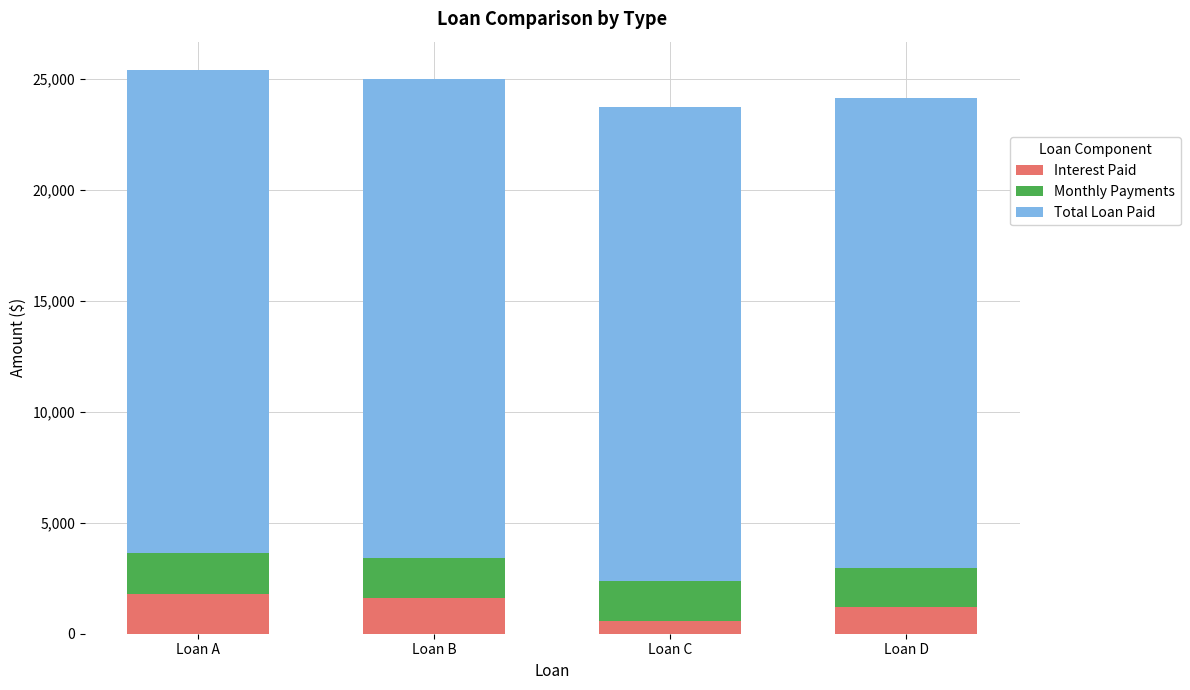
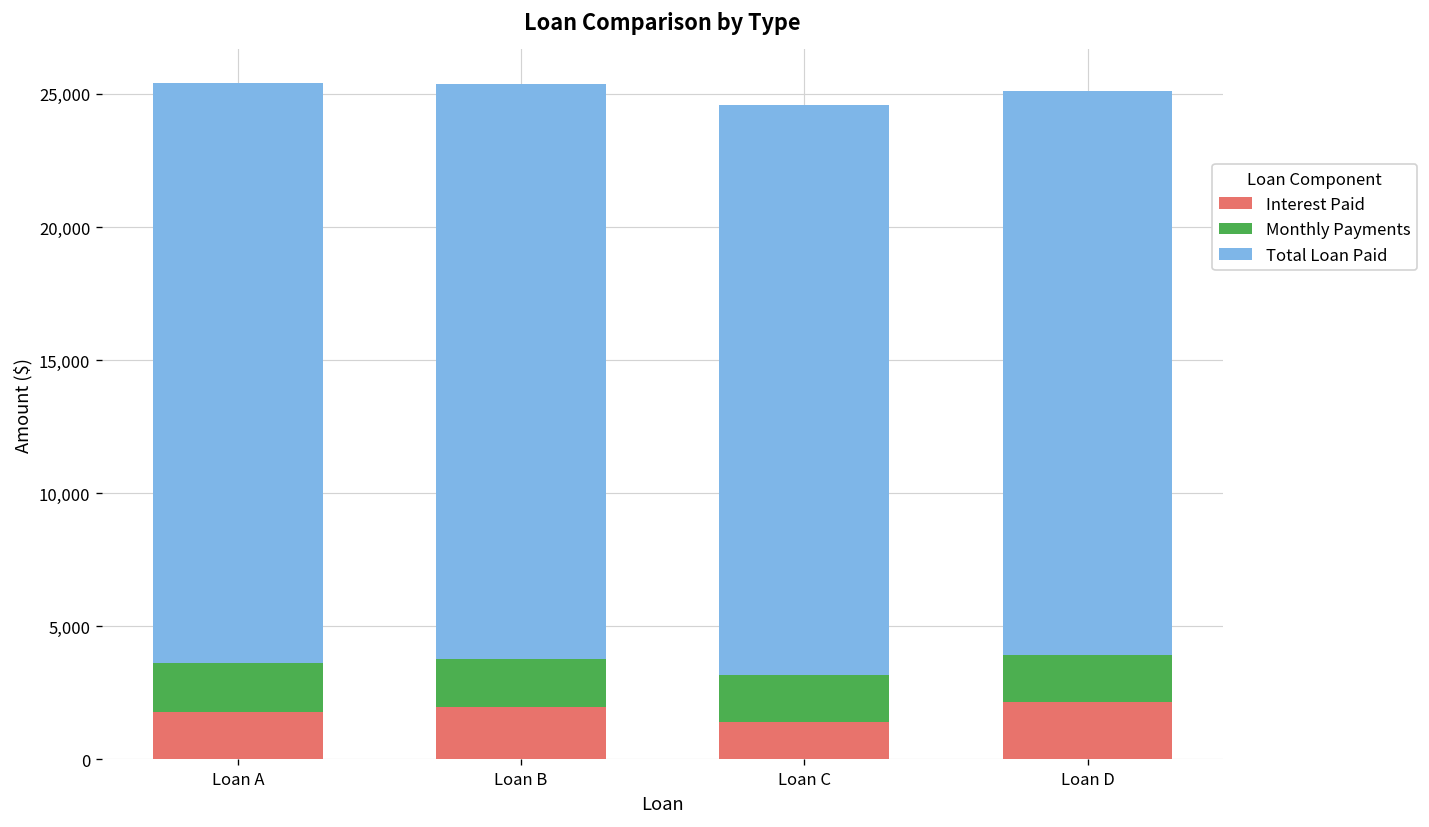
Interest Paid, Loan B: 1,600 -> 2,000
Interest Paid, Loan C: 600 -> 1,400
Interest Paid, Loan D: 1,200 -> 2,100
